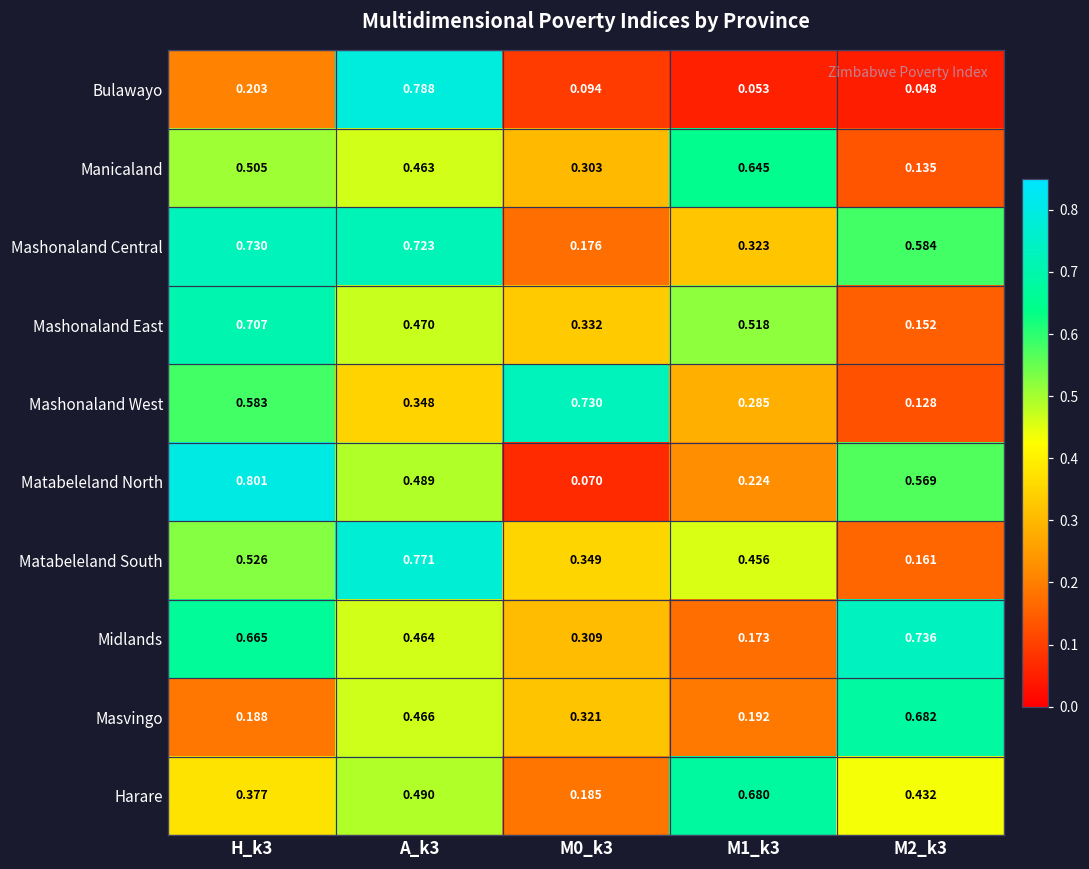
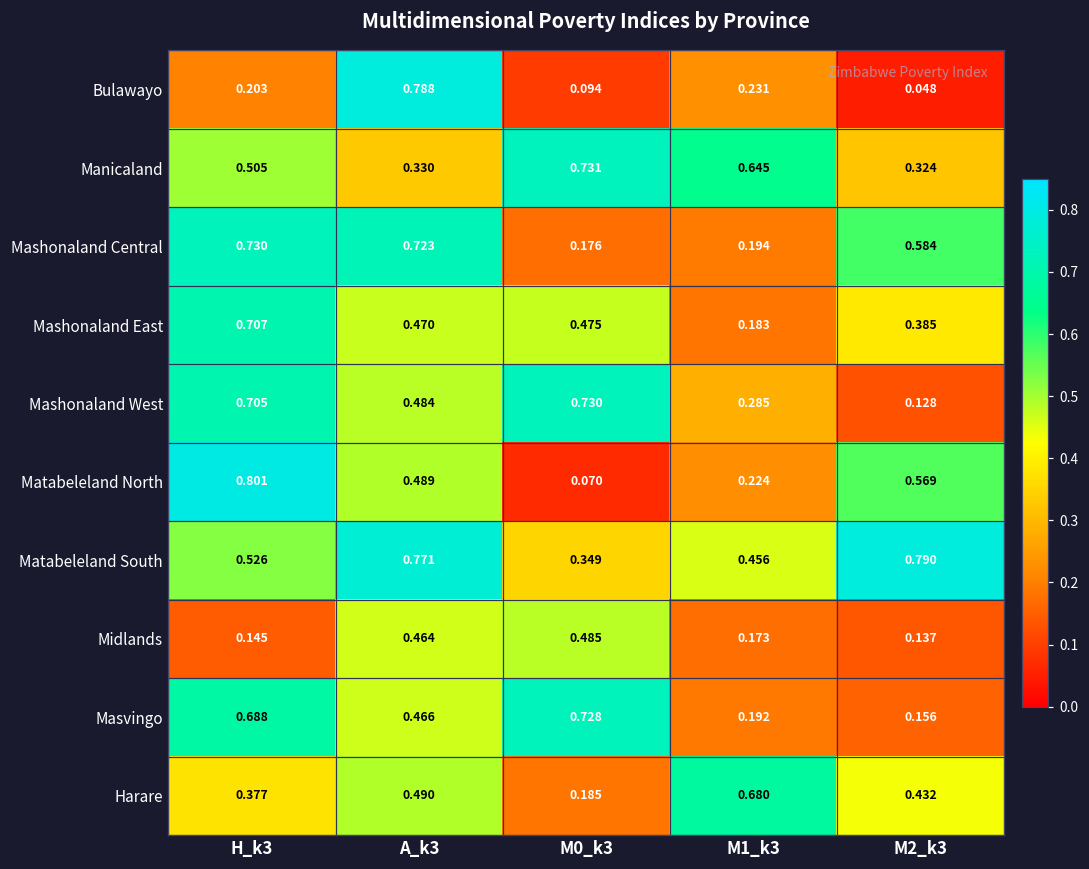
Bulawayo, M1_k3: 0.053 -> 0.231
Manicaland, A_k3: 0.463 -> 0.330
Manicaland, M0_k3: 0.303 -> 0.731
Manicaland, M2_k3: 0.135 -> 0.324
Mashonaland Central, M1_k3: 0.323 -> 0.194
Mashonaland East, M0_k3: 0.332 -> 0.475
Mashonaland East, M1_k3: 0.518 -> 0.183
Mashonaland East, M2_k3: 0.152 -> 0.385
Mashonaland West, H_k3: 0.583 -> 0.705
Mashonaland West, A_k3: 0.348 -> 0.484
Matabeleland South, M2_k3: 0.161 -> 0.790
Midlands, H_k3: 0.665 -> 0.145
Midlands, M0_k3: 0.309 -> 0.485
Midlands, M2_k3: 0.736 -> 0.137
Masvingo, H_k3: 0.188 -> 0.688
Masvingo, M0_k3: 0.321 -> 0.728
Masvingo, M2_k3: 0.682 -> 0.156
